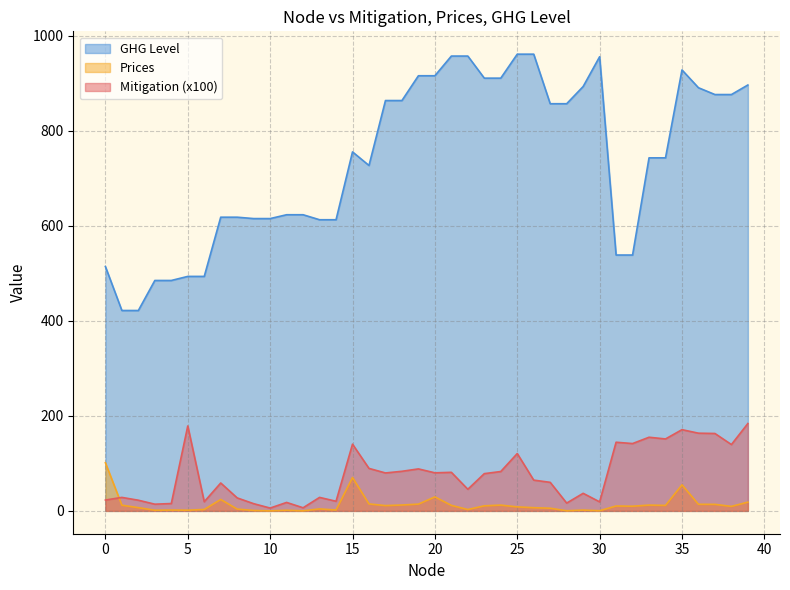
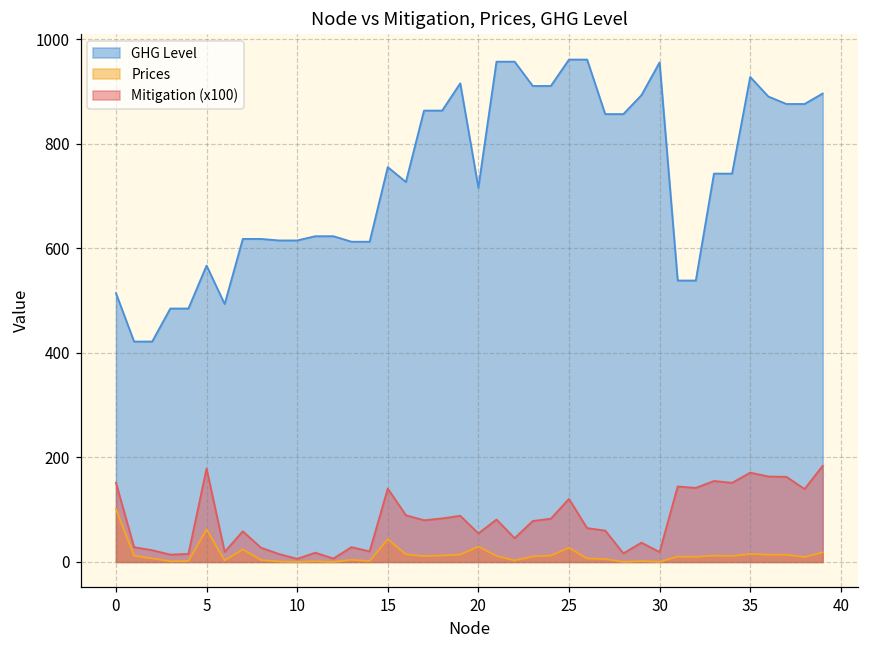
Mitigation (x100), 0: 20 -> 150
GHG Level, 5: 490 -> 570
Prices, 5: 0 -> 60
Prices, 15: 70 -> 40
GHG Level, 20: 920 -> 720
Mitigation (x100), 20: 80 -> 50
Prices, 25: 10 -> 30
Prices, 35: 50 -> 20
